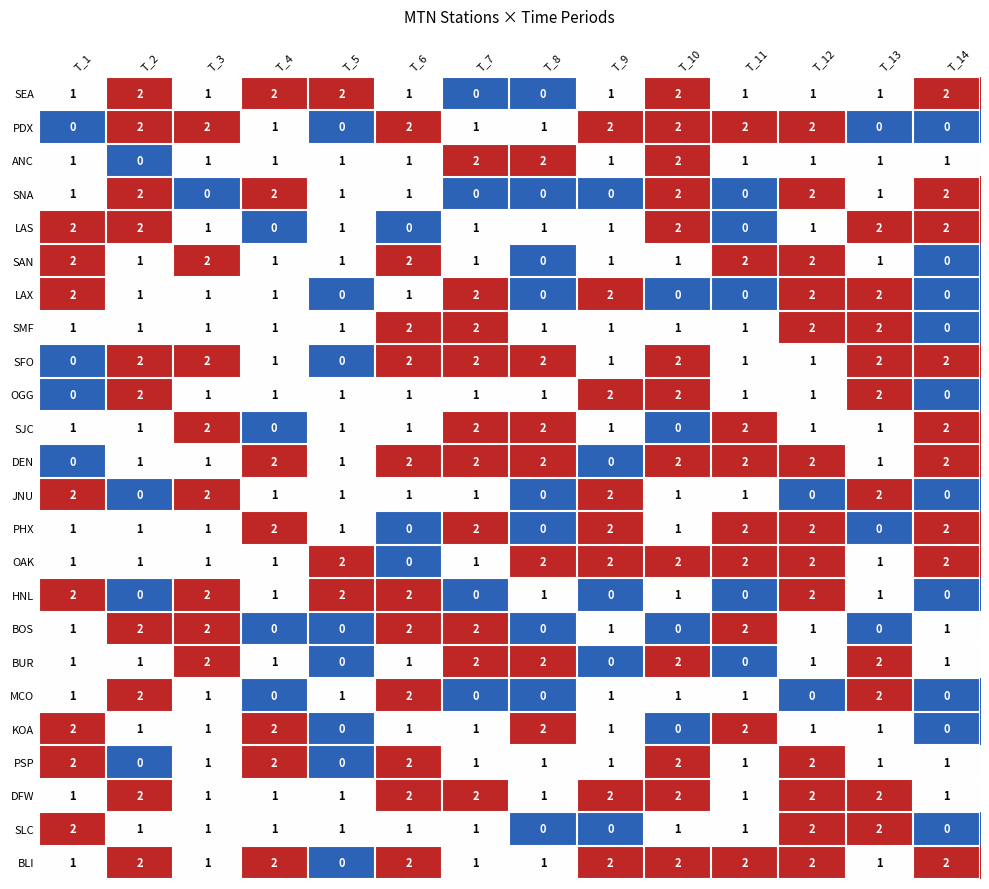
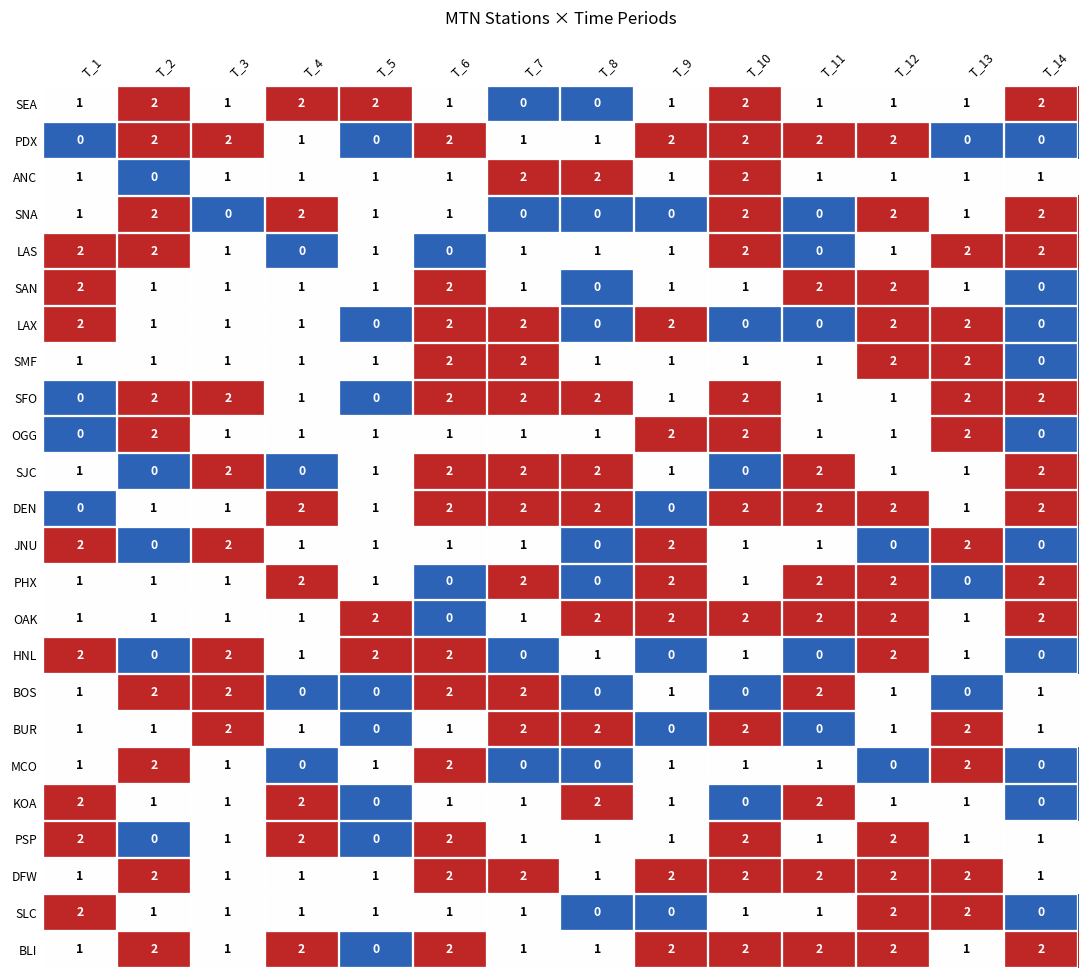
SAN, T_3: 2 -> 1
LAX, T_6: 1 -> 2
SJC, T_2: 1 -> 0
SJC, T_6: 1 -> 2
DFW, T_11: 1 -> 2
